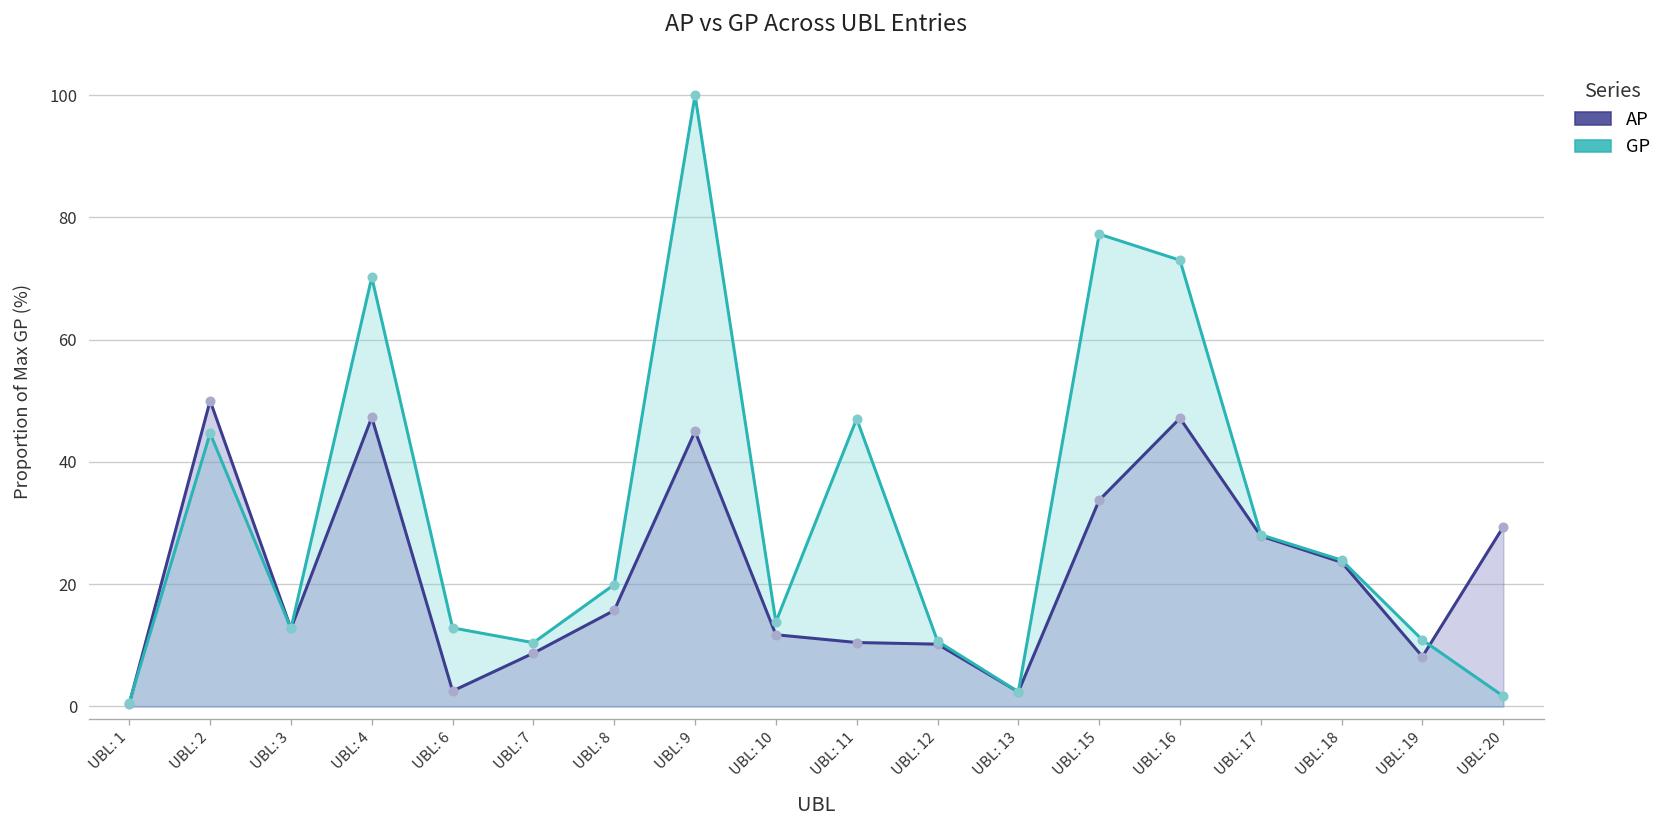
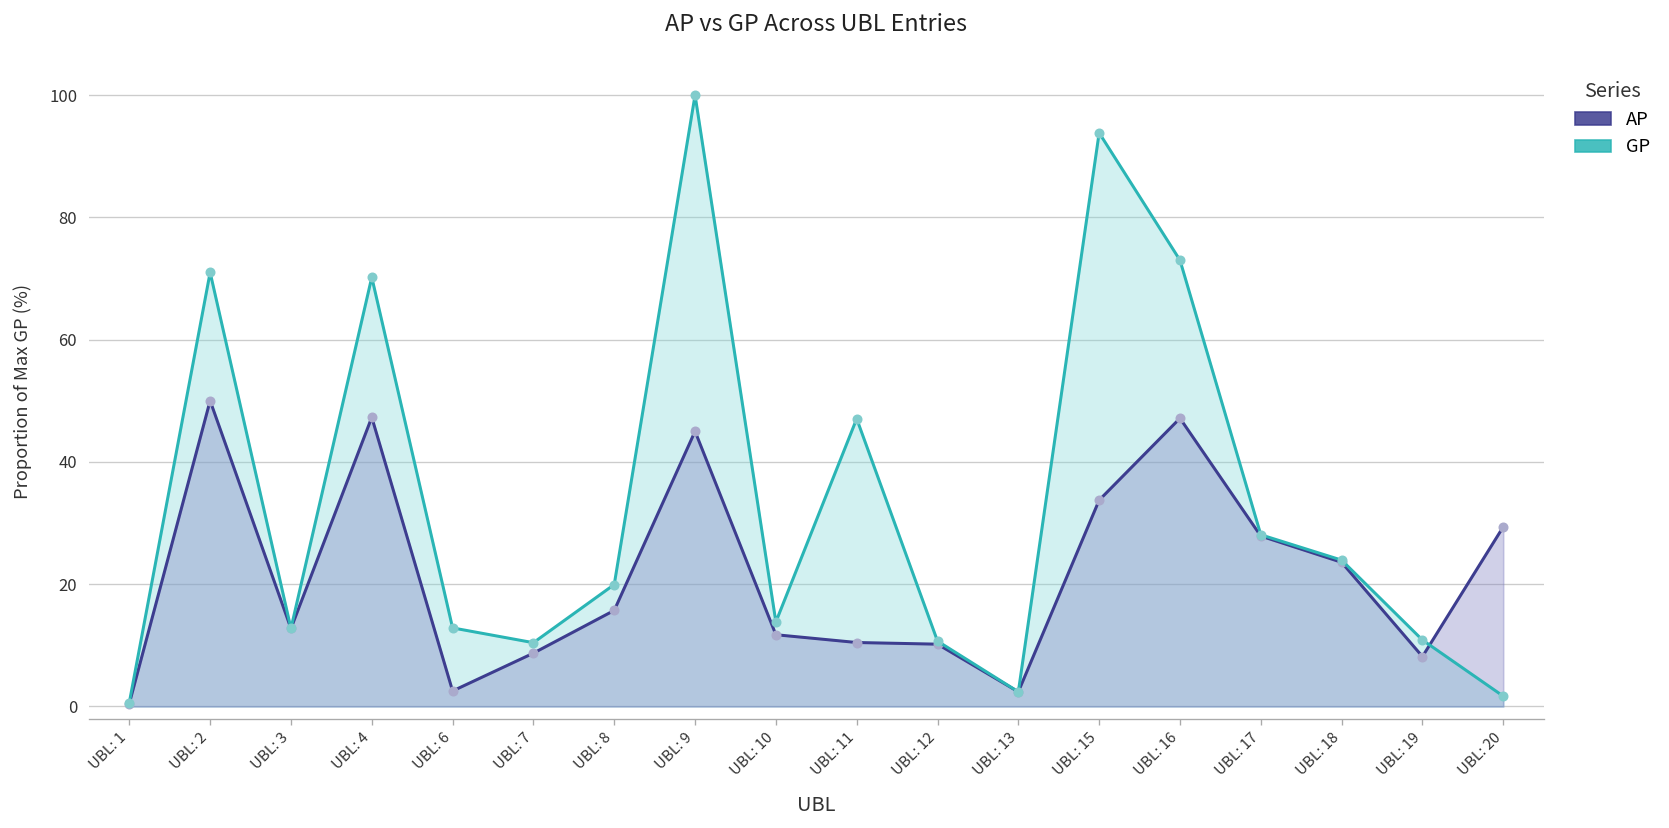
GP, UBL: 2: 45 -> 71
GP, UBL: 15: 77 -> 94
